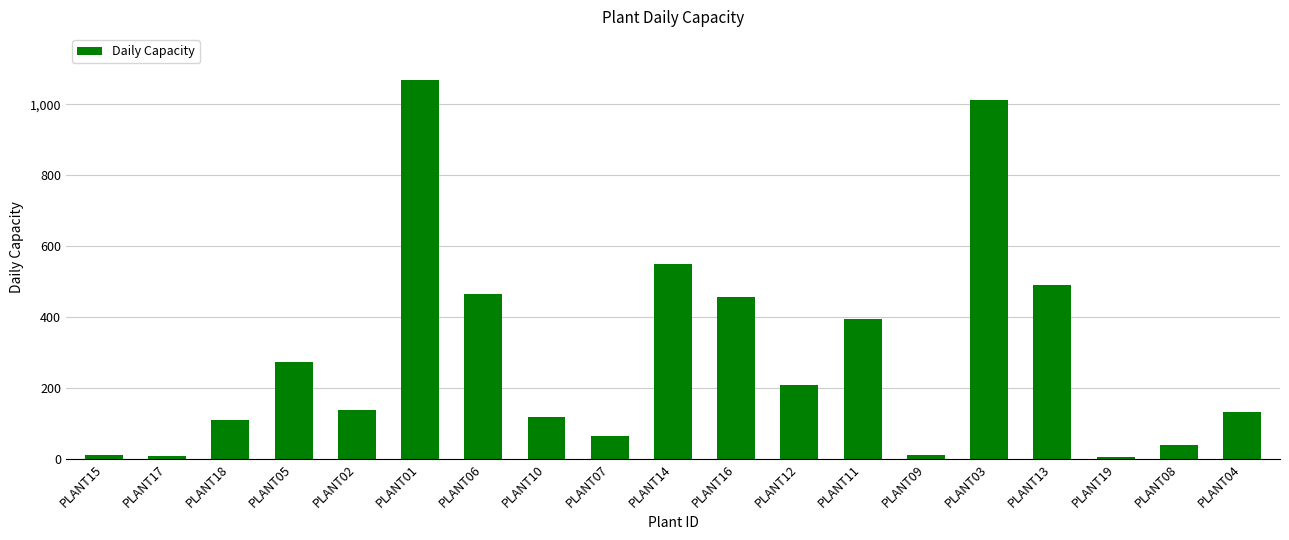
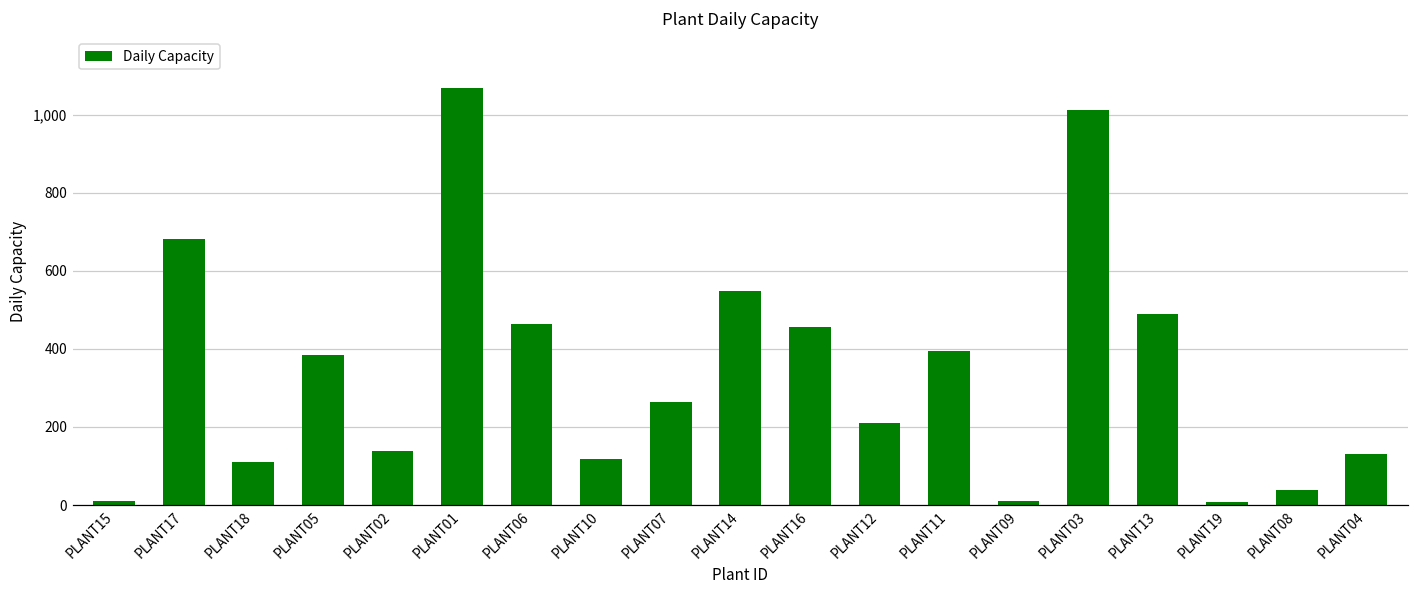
PLANT17: 10 -> 680
PLANT05: 270 -> 390
PLANT07: 70 -> 270
